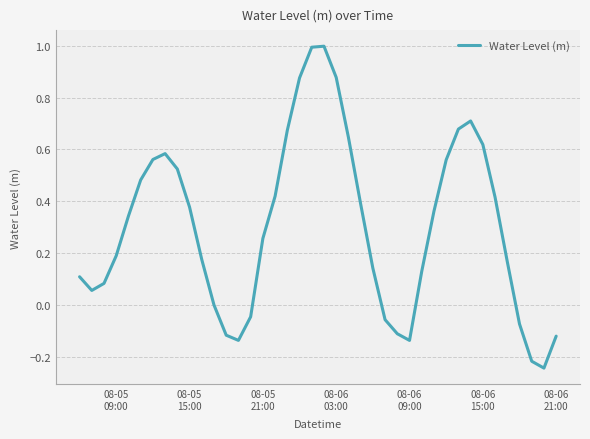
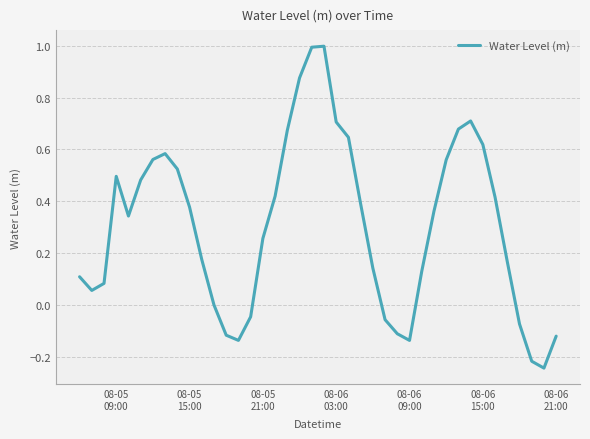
08-05 09:00: 0.19 -> 0.50
08-06 03:00: 0.88 -> 0.71
